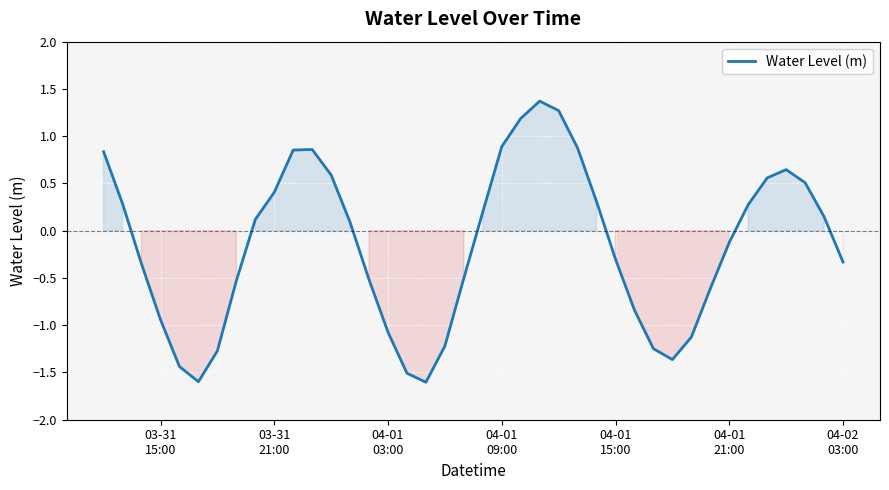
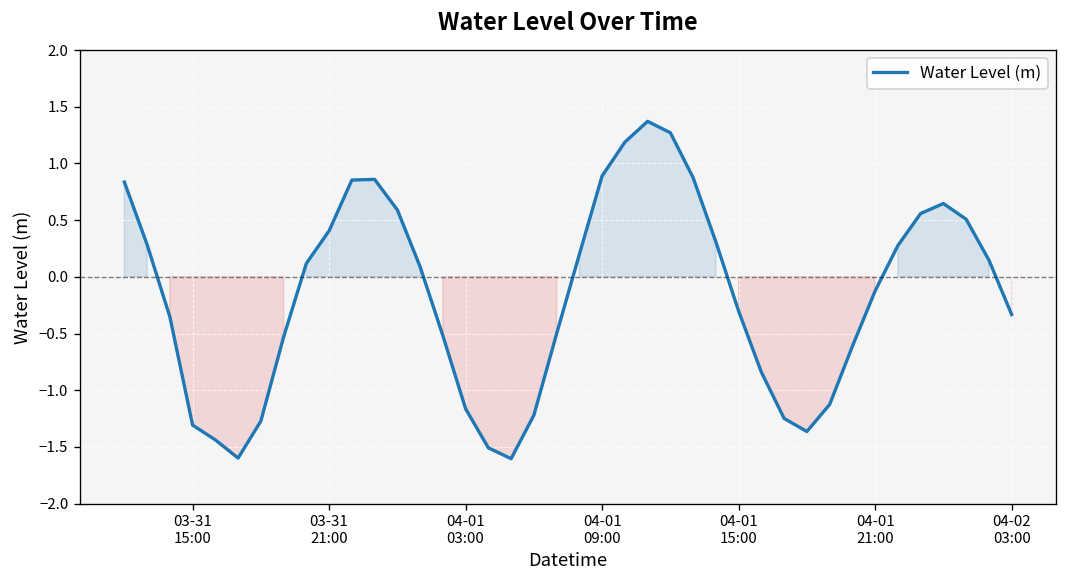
03-31 15:00: -0.9 -> -1.3
04-01 03:00: -1.1 -> -1.2
